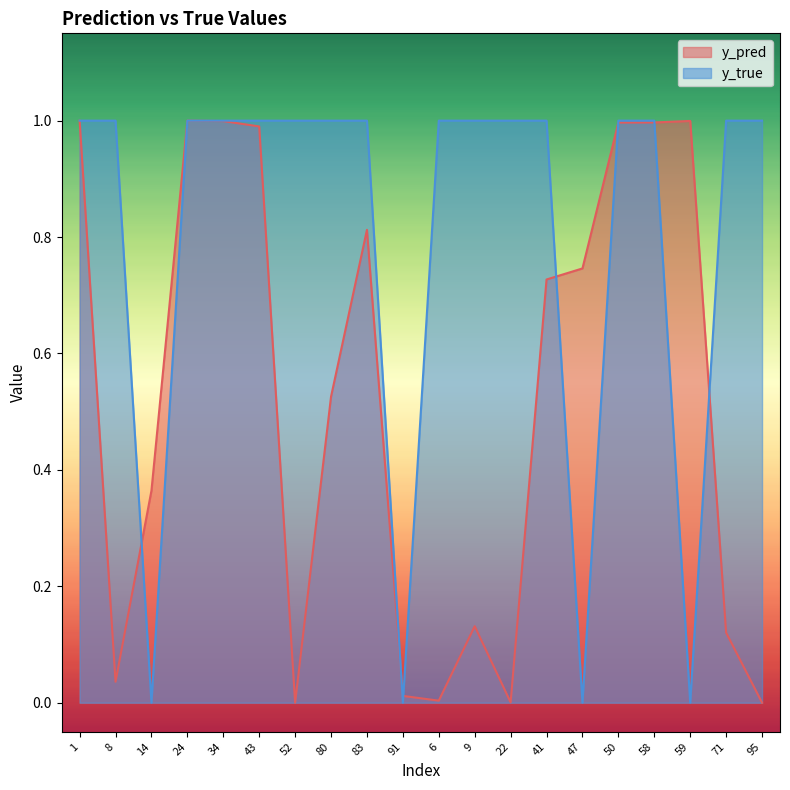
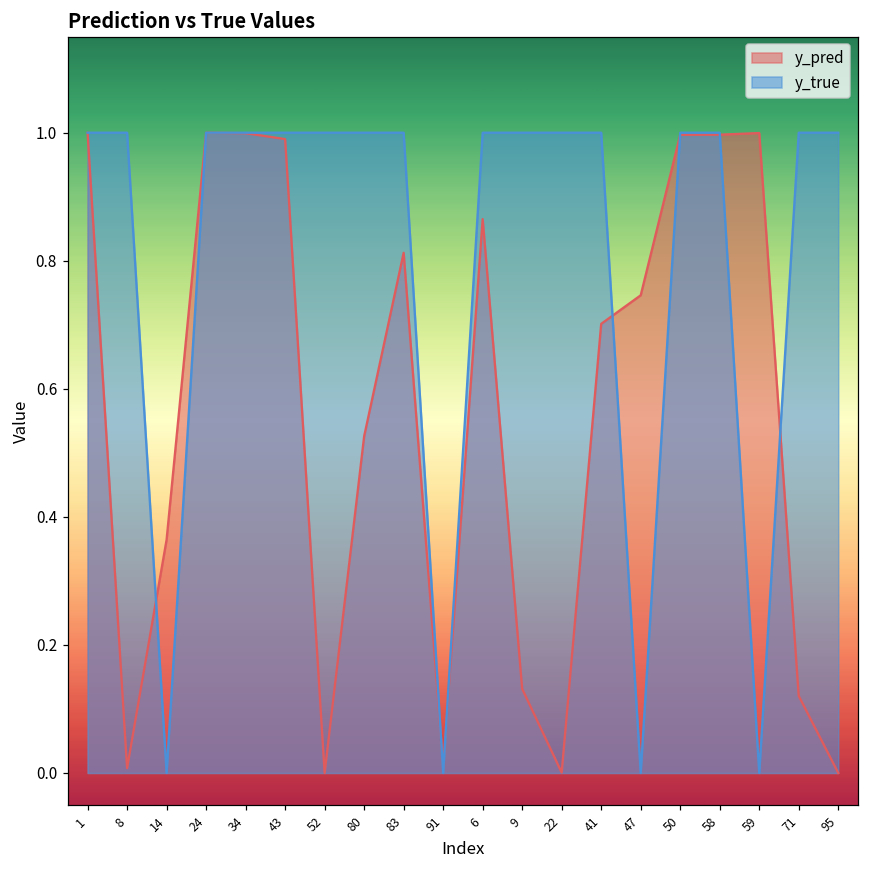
y_pred, 8: 0.04 -> 0.01
y_pred, 6: 0.00 -> 0.87
y_pred, 41: 0.73 -> 0.70
